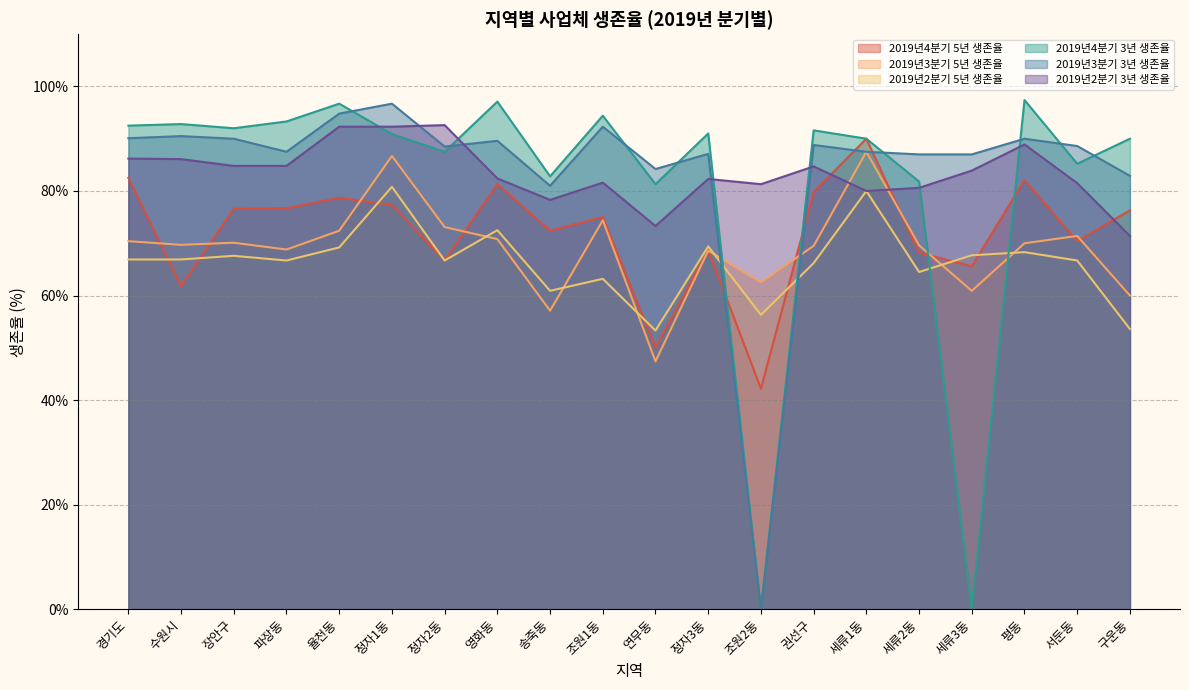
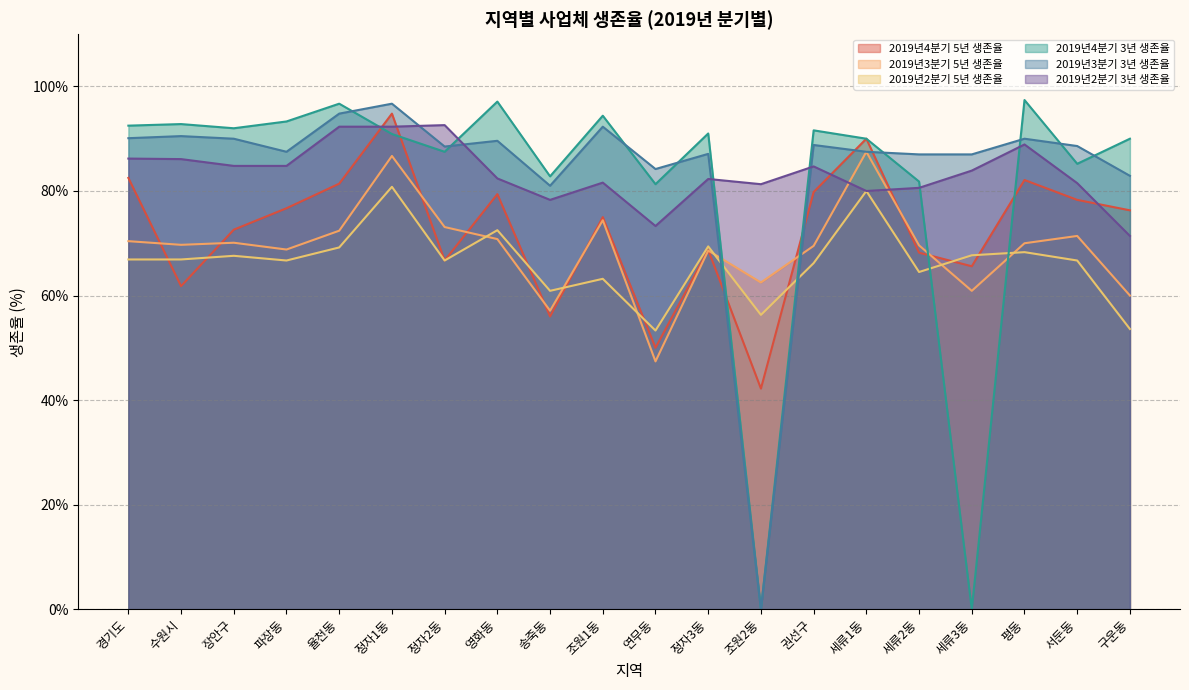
2019년4분기 5년 생존율, 장안구: 77% -> 73%
2019년4분기 5년 생존율, 율천동: 79% -> 81%
2019년4분기 5년 생존율, 정자1동: 77% -> 95%
2019년4분기 5년 생존율, 영화동: 81% -> 79%
2019년4분기 5년 생존율, 송죽동: 72% -> 56%
2019년4분기 5년 생존율, 서둔동: 70% -> 78%
